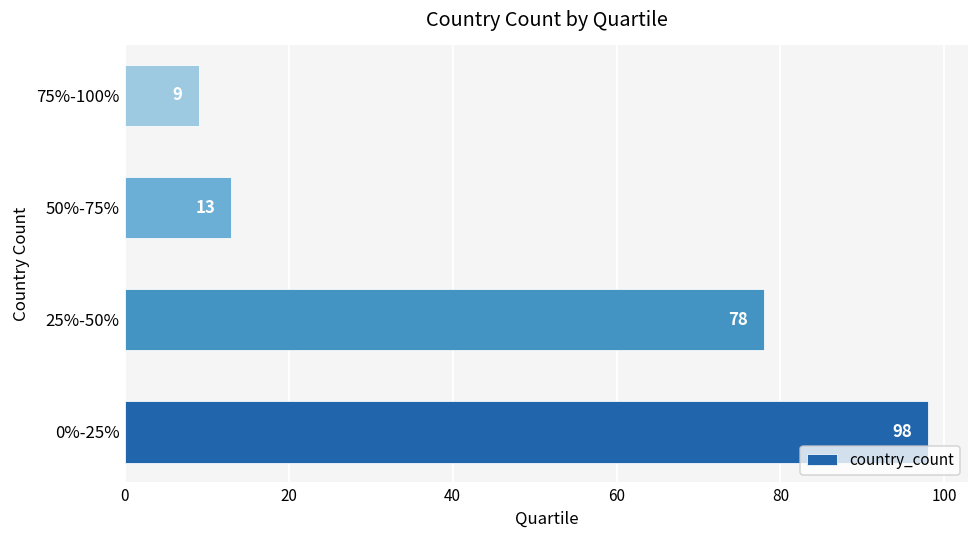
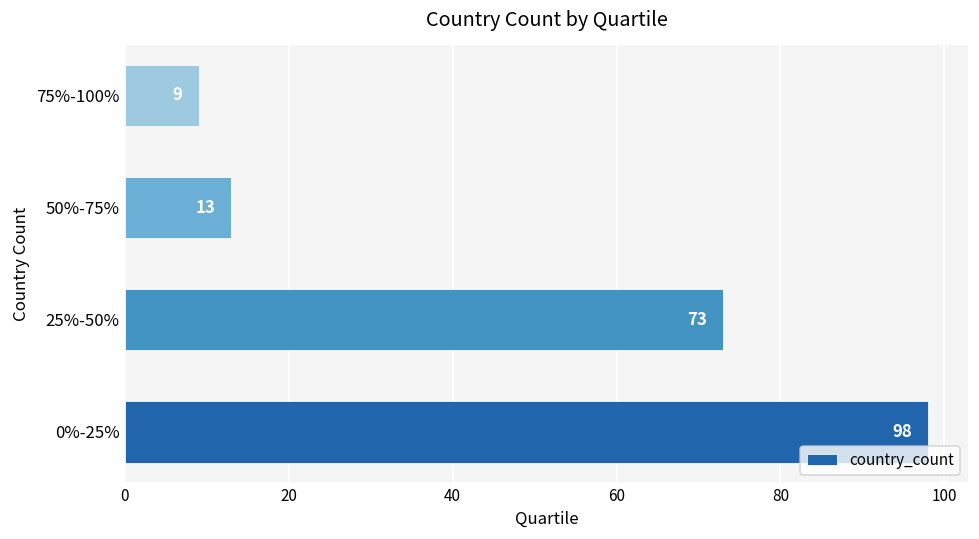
25%-50%: 78 -> 73
